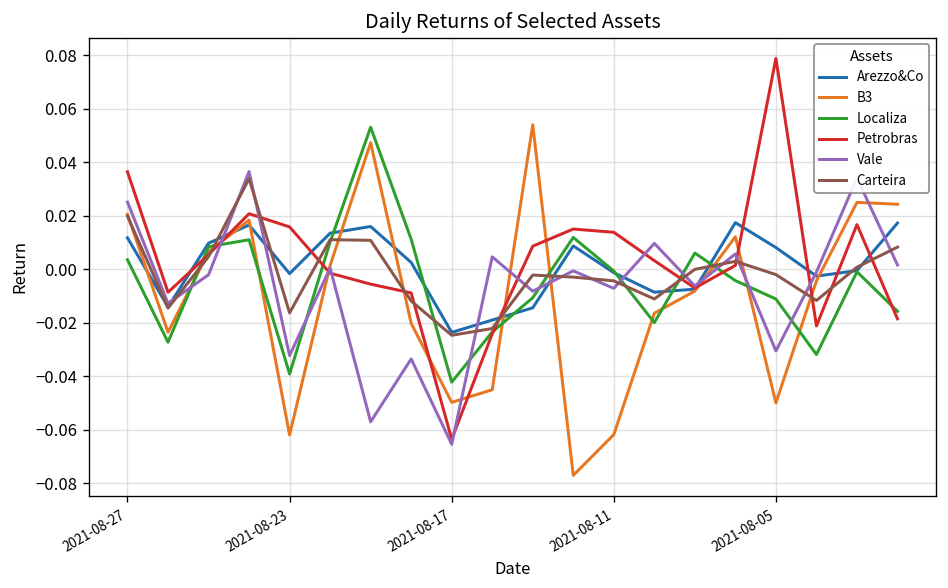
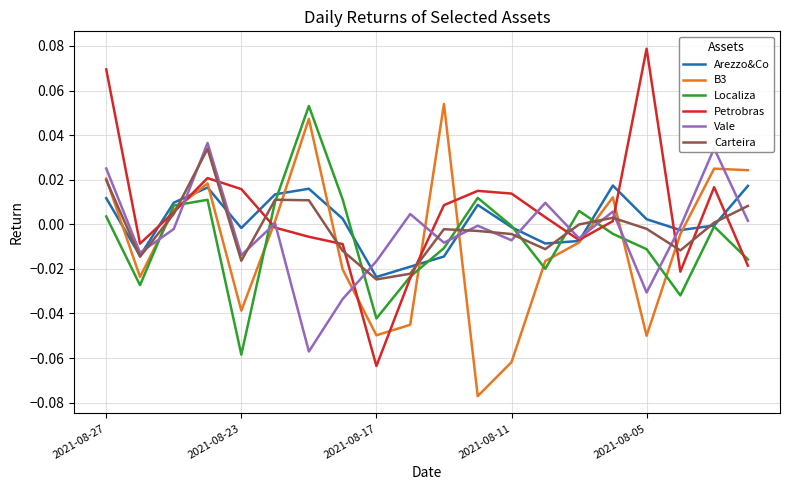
Petrobras, 2021-08-27: 0.036 -> 0.069
B3, 2021-08-23: -0.062 -> -0.039
Localiza, 2021-08-23: -0.039 -> -0.058
Vale, 2021-08-23: -0.032 -> -0.014
Vale, 2021-08-17: -0.065 -> -0.017
Arezzo&Co, 2021-08-05: 0.008 -> 0.002
